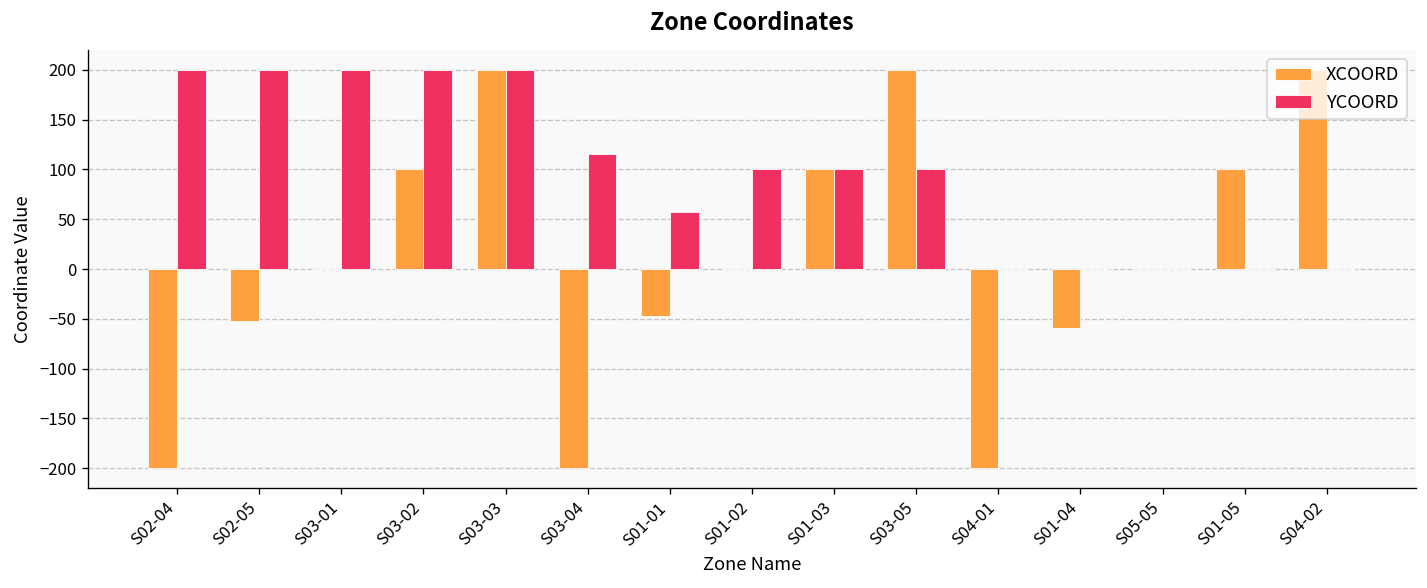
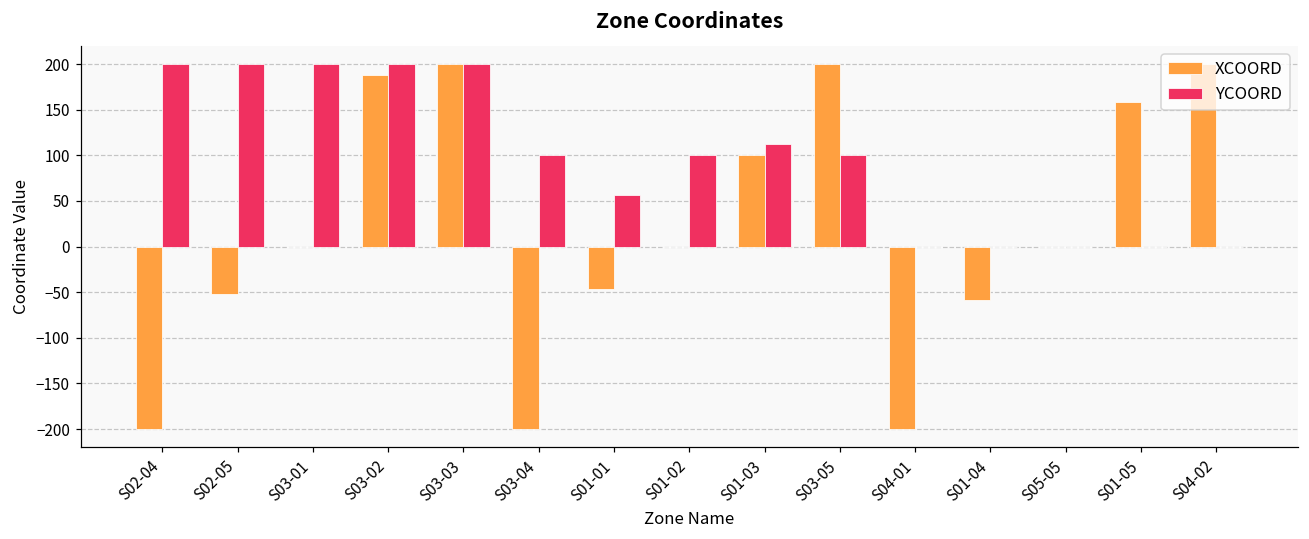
XCOORD, S03-02: 100 -> 190
YCOORD, S03-04: 120 -> 100
YCOORD, S01-03: 100 -> 110
XCOORD, S01-05: 100 -> 160
